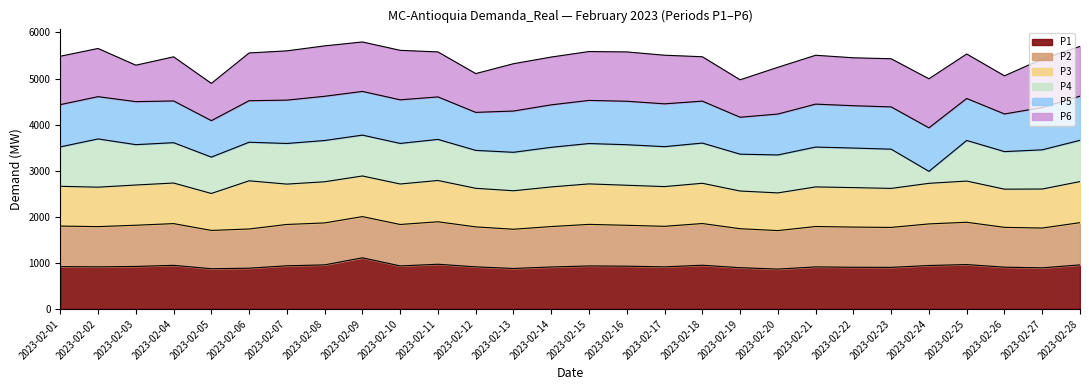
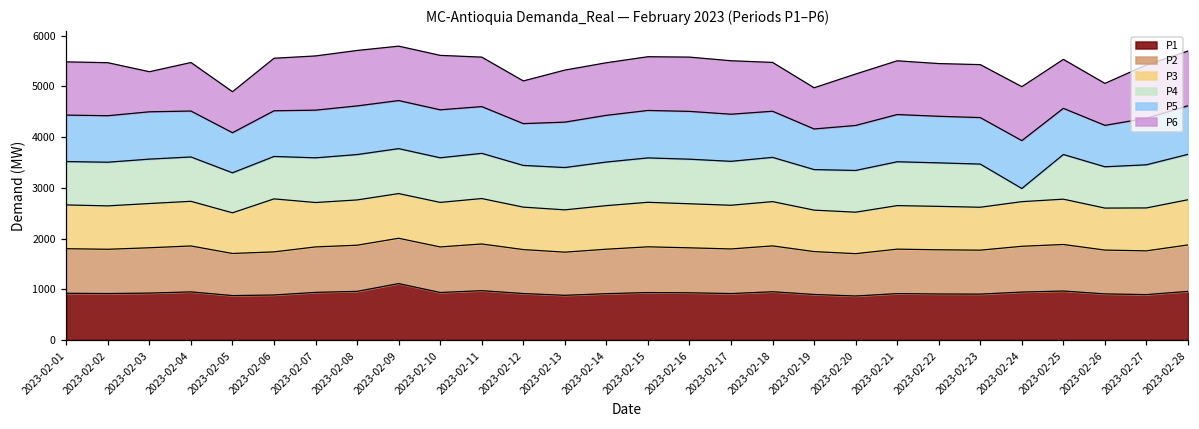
P4, 2023-02-02: 1000 -> 900
